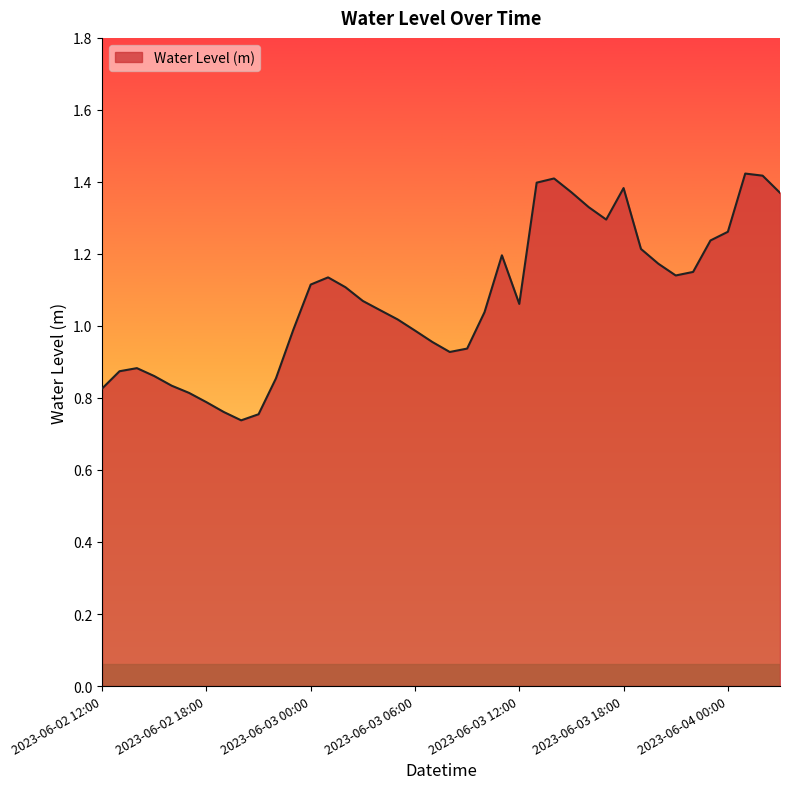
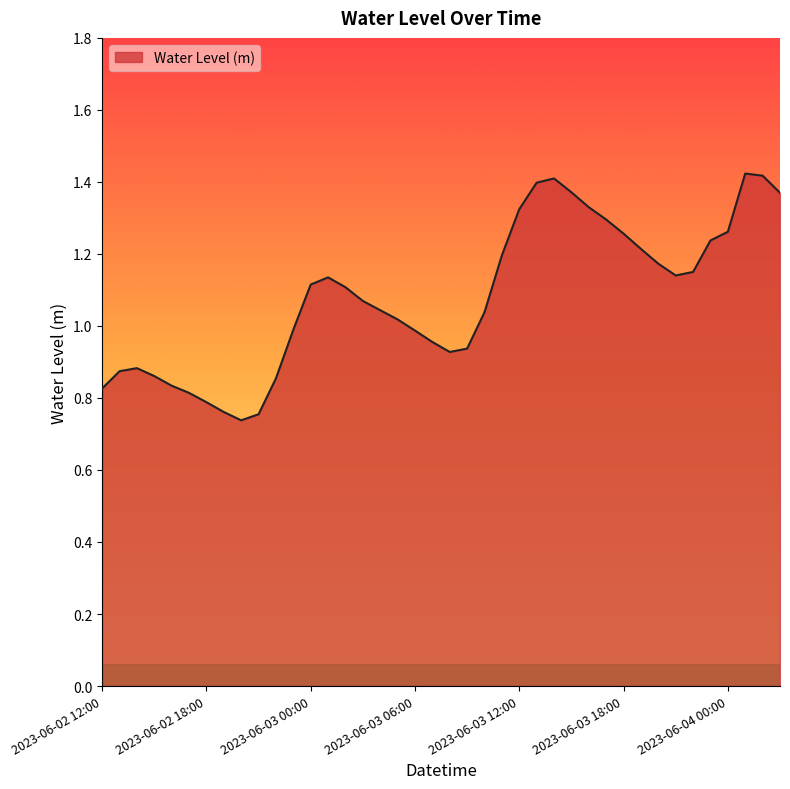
2023-06-03 12:00: 1.06 -> 1.32
2023-06-03 18:00: 1.38 -> 1.26
